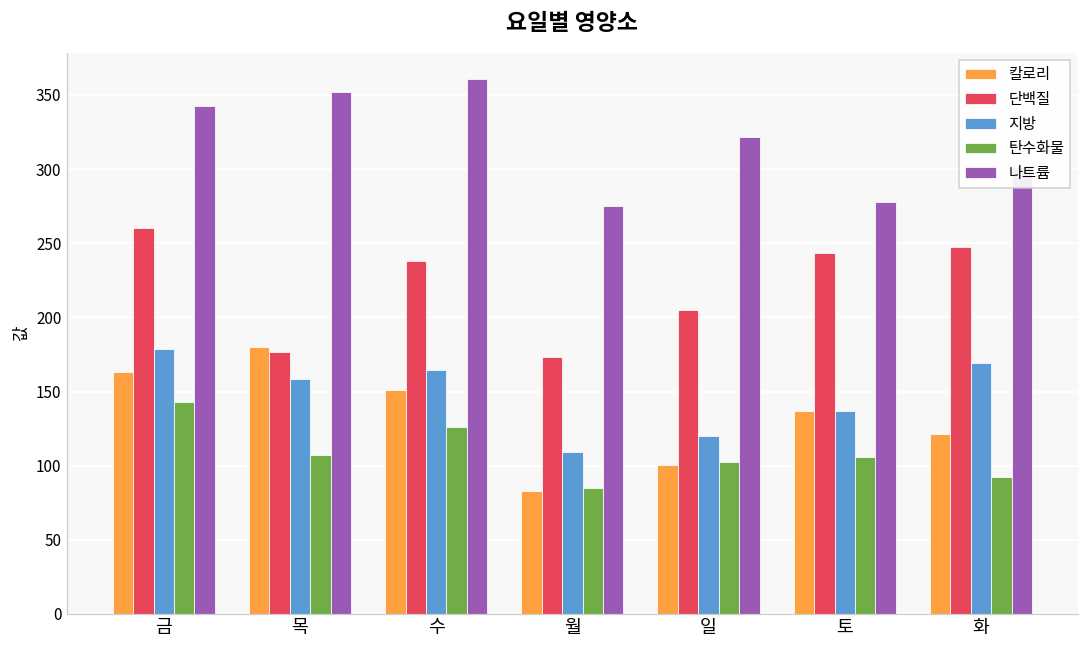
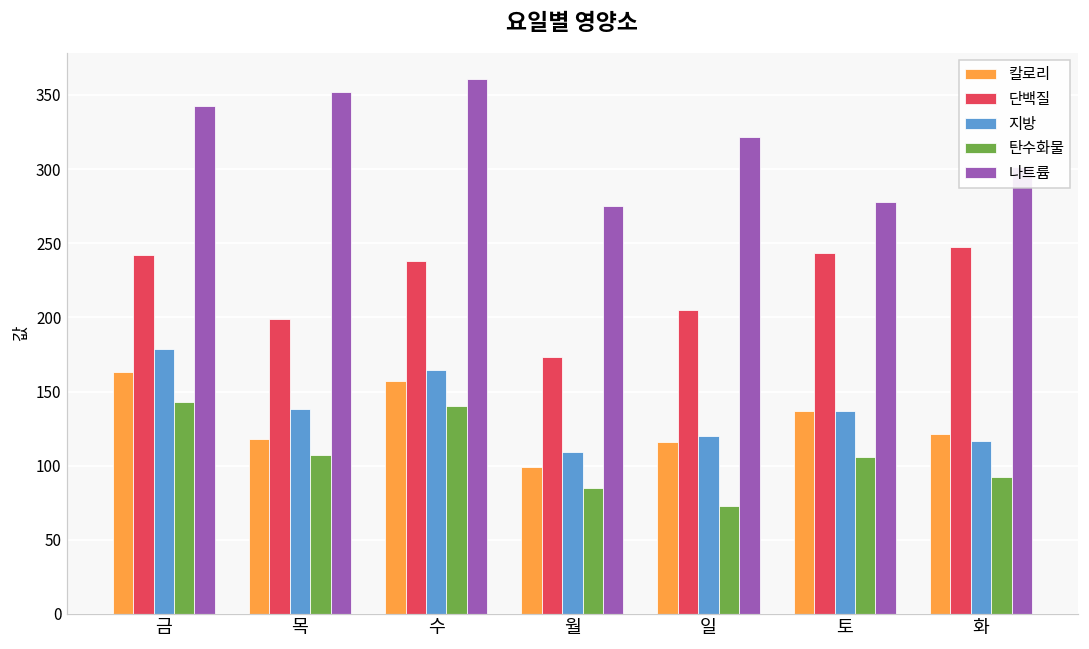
단백질, 금: 260 -> 242
칼로리, 목: 180 -> 118
단백질, 목: 177 -> 199
지방, 목: 159 -> 139
칼로리, 수: 151 -> 157
탄수화물, 수: 126 -> 140
칼로리, 월: 83 -> 99
칼로리, 일: 101 -> 116
탄수화물, 일: 103 -> 73
지방, 화: 169 -> 117
